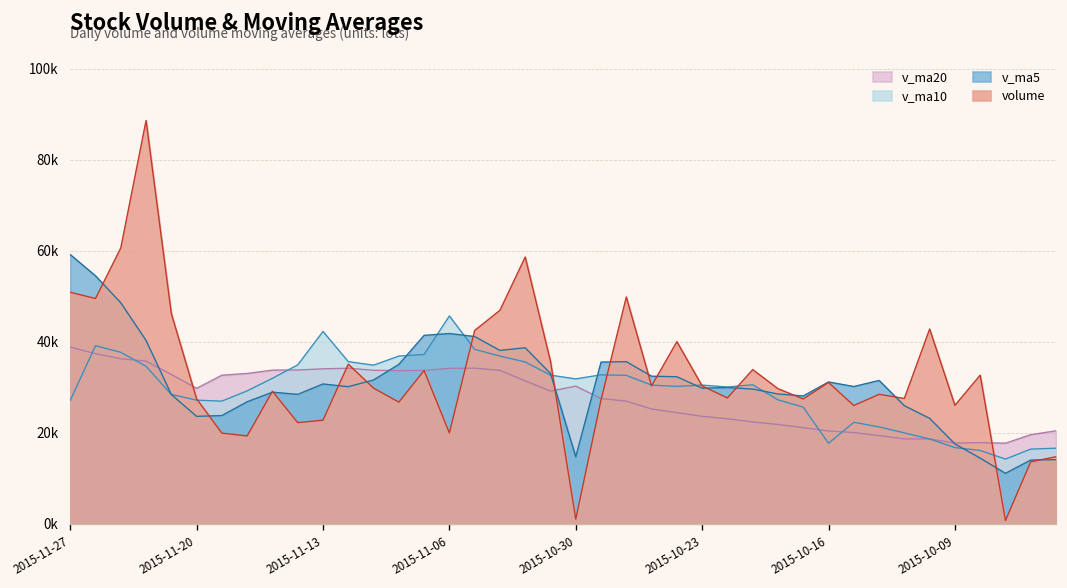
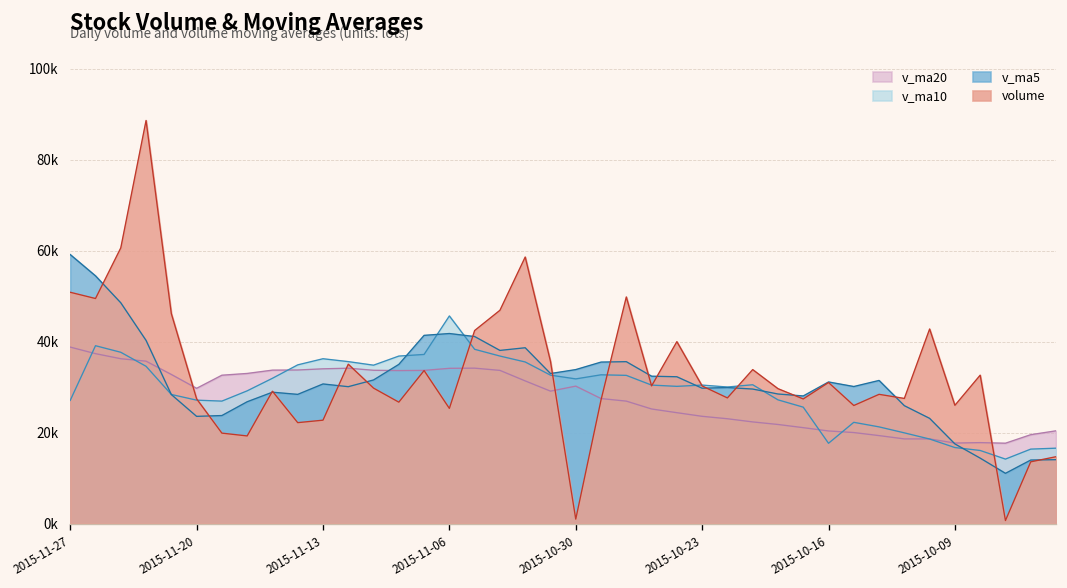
v_ma10, 2015-11-13: 42000 -> 36000
volume, 2015-11-06: 20000 -> 25000
v_ma5, 2015-10-30: 15000 -> 34000
